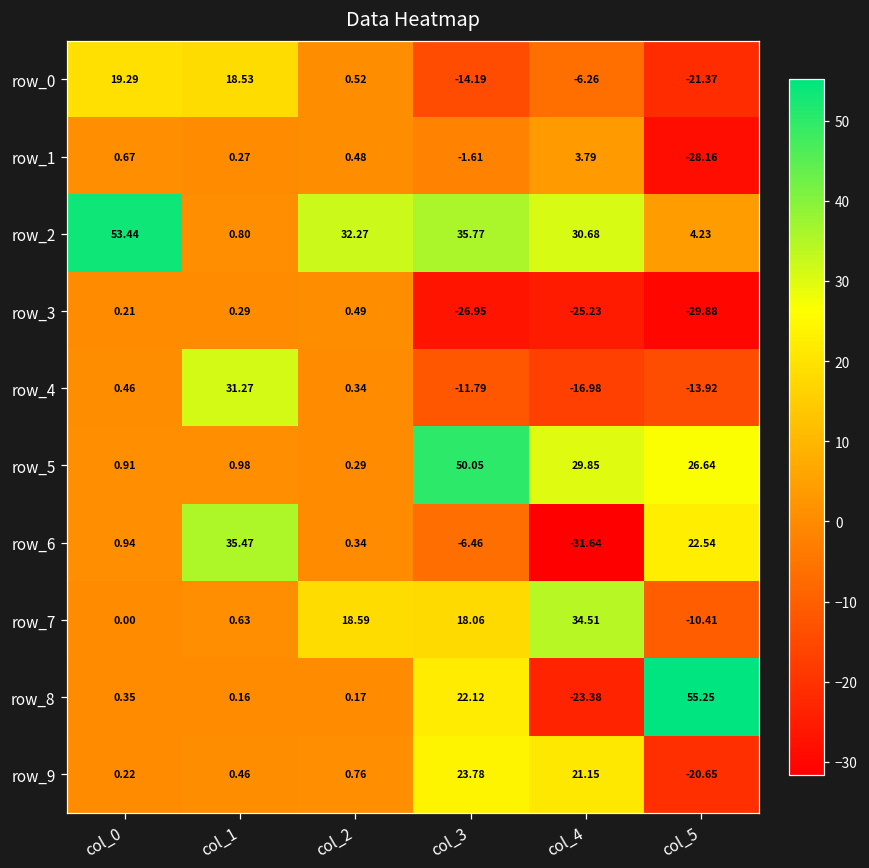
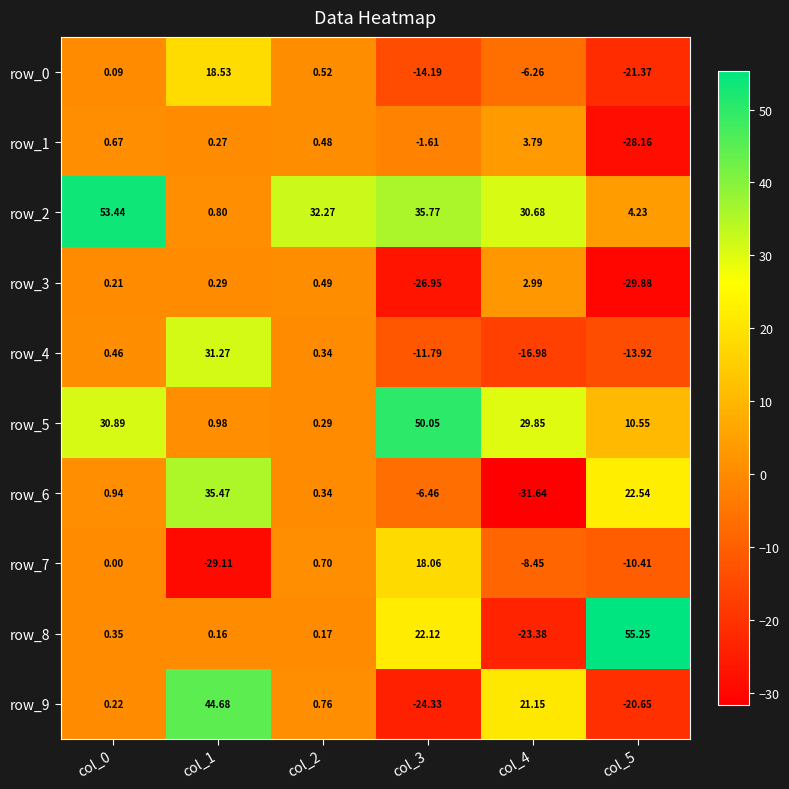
row_0, col_0: 19.29 -> 0.09
row_3, col_4: -25.23 -> 2.99
row_5, col_0: 0.91 -> 30.89
row_5, col_5: 26.64 -> 10.55
row_7, col_1: 0.63 -> -29.11
row_7, col_2: 18.59 -> 0.70
row_7, col_4: 34.51 -> -8.45
row_9, col_1: 0.46 -> 44.68
row_9, col_3: 23.78 -> -24.33
